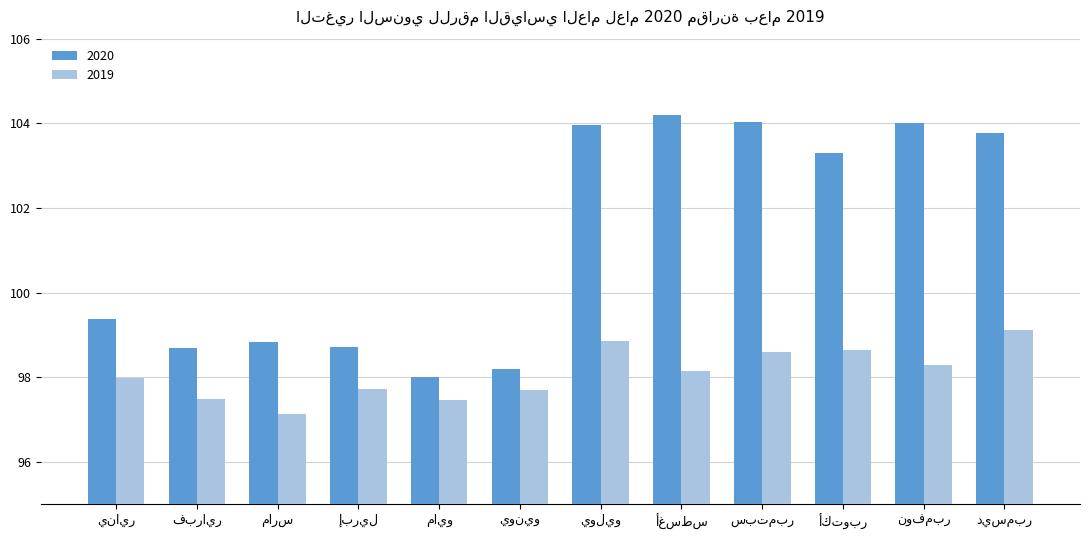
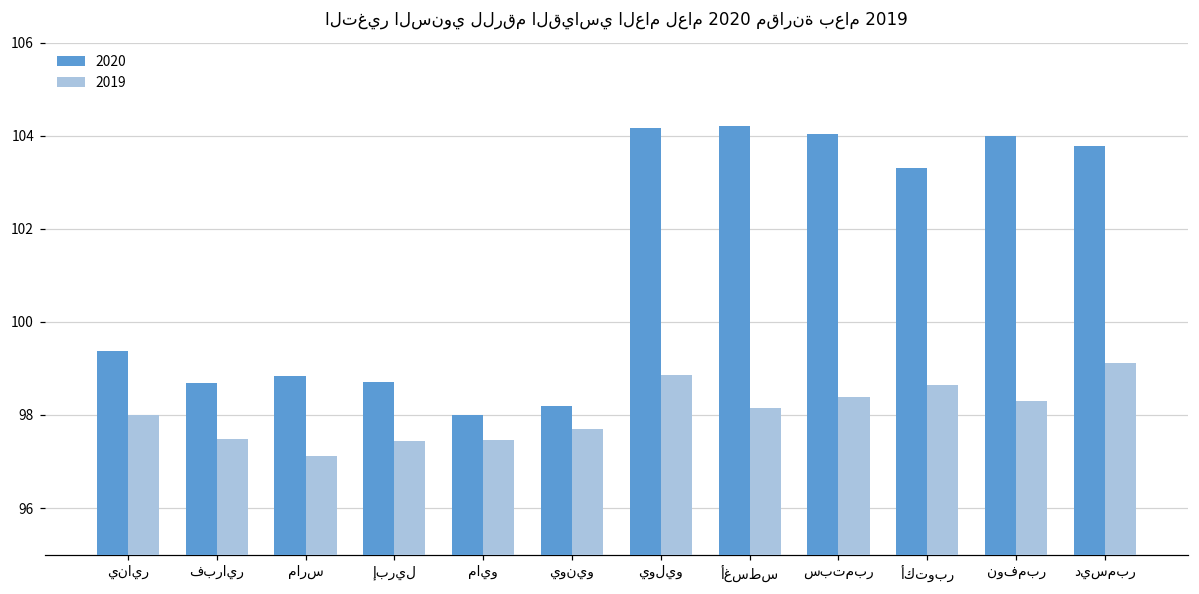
2019, إبريل: 97.7 -> 97.4
2020, يوليو: 104.0 -> 104.2
2019, سبتمبر: 98.6 -> 98.4
